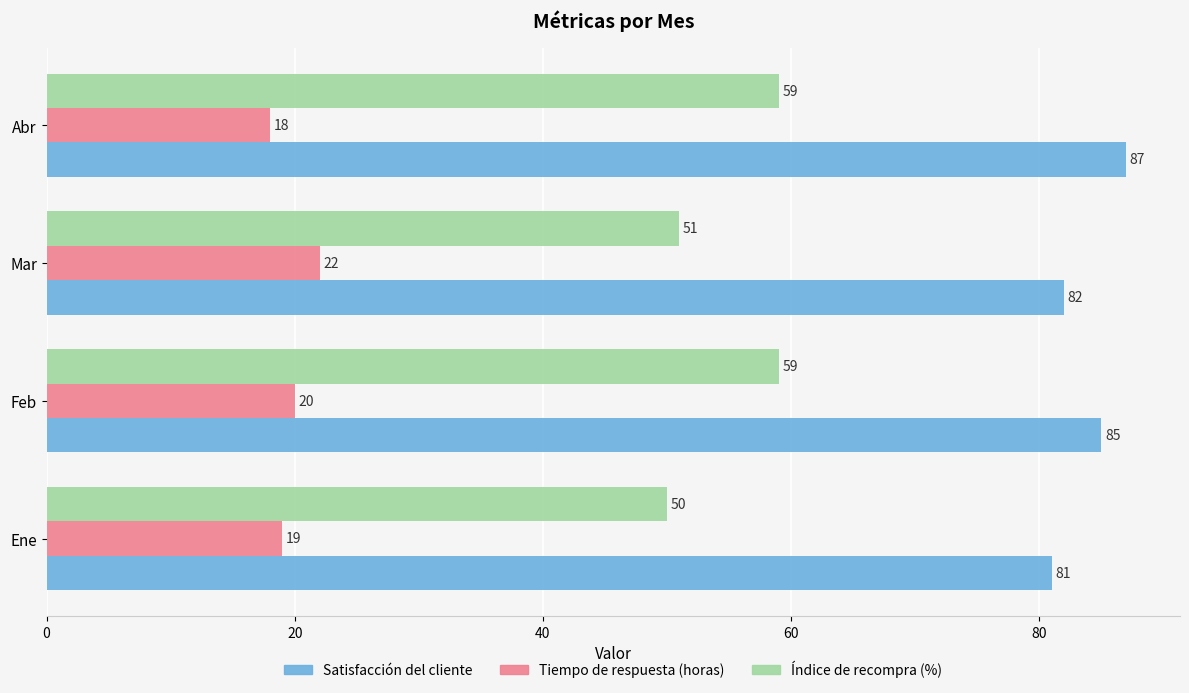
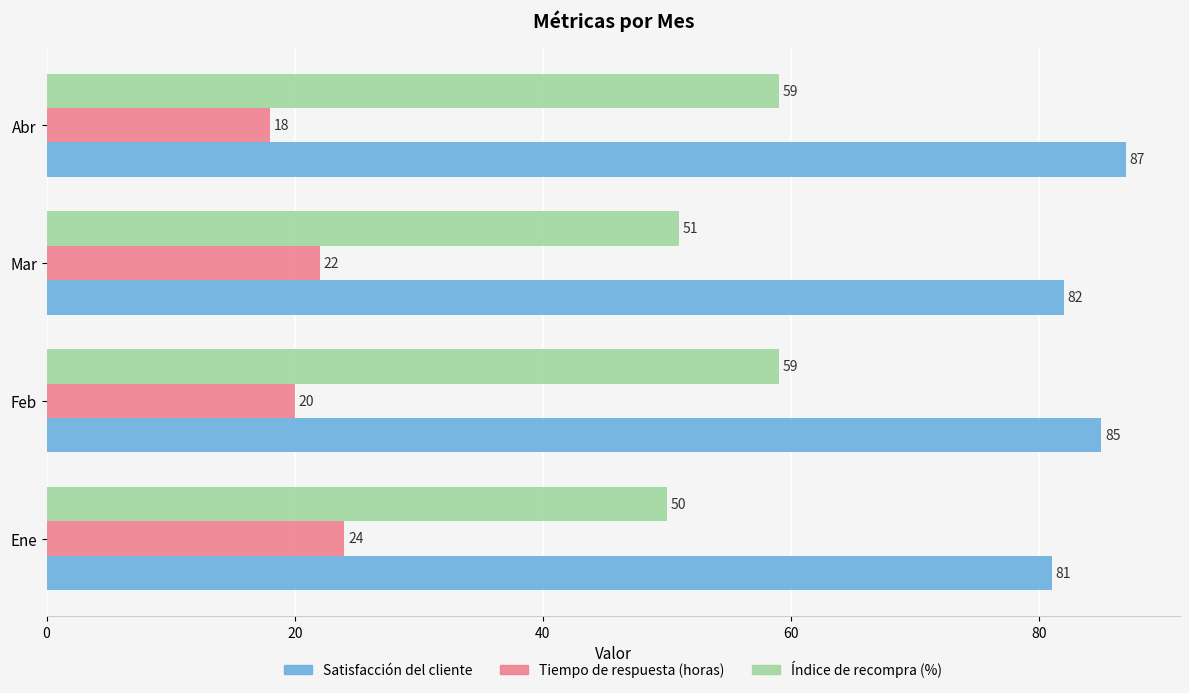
Tiempo de respuesta (horas), Ene: 19 -> 24
